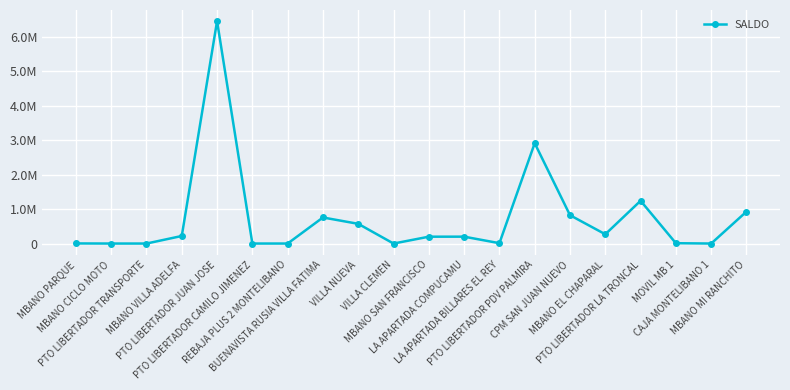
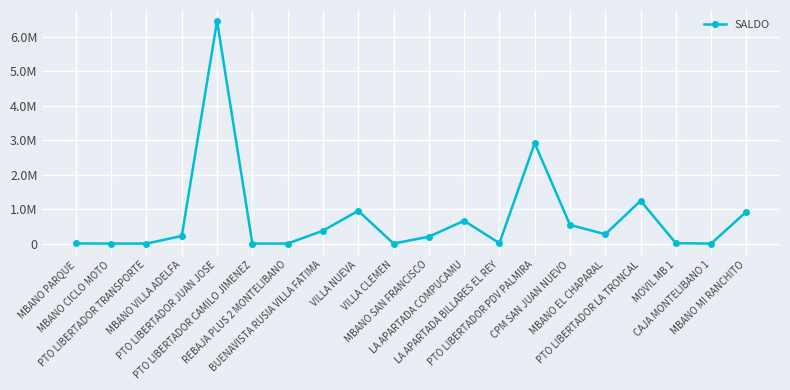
BUENAVISTA RUSIA VILLA FATIMA: 800000 -> 400000
VILLA NUEVA: 600000 -> 900000
LA APARTADA COMPUCAMU: 200000 -> 700000
CPM SAN JUAN NUEVO: 800000 -> 500000
